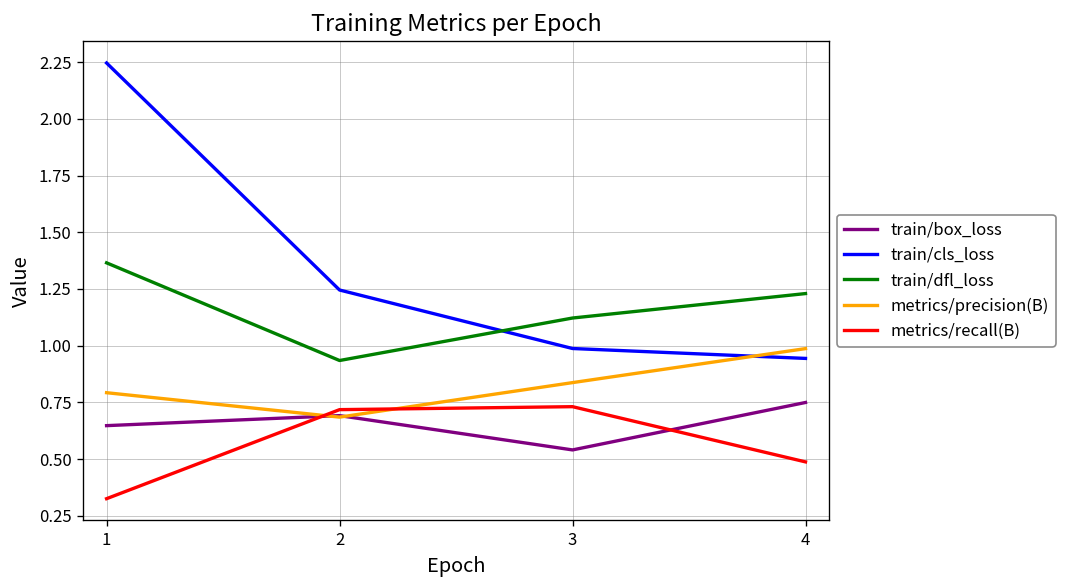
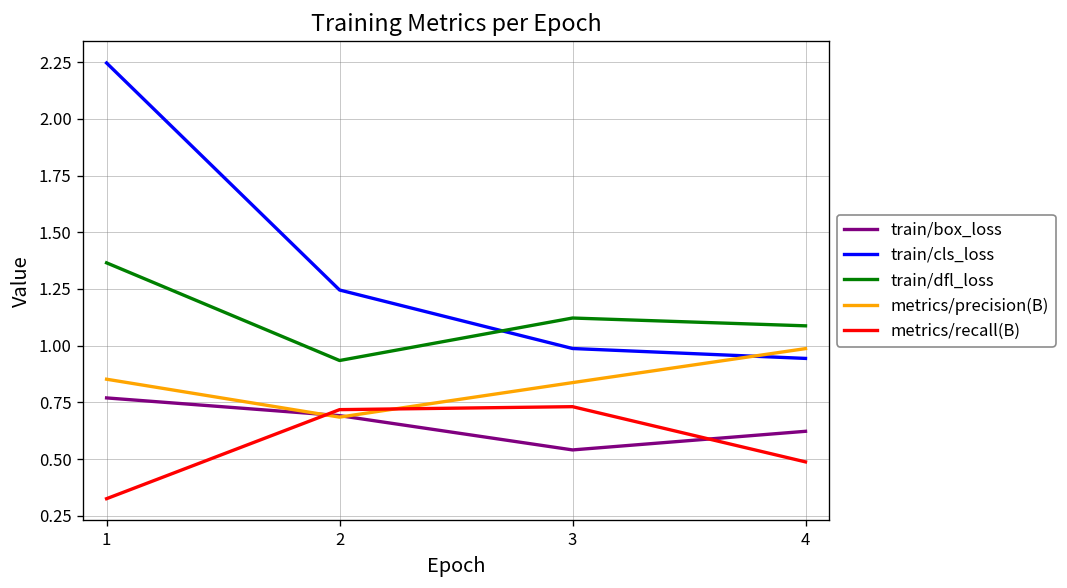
train/box_loss, 1: 0.65 -> 0.77
metrics/precision(B), 1: 0.79 -> 0.85
train/box_loss, 4: 0.75 -> 0.62
train/dfl_loss, 4: 1.23 -> 1.09
